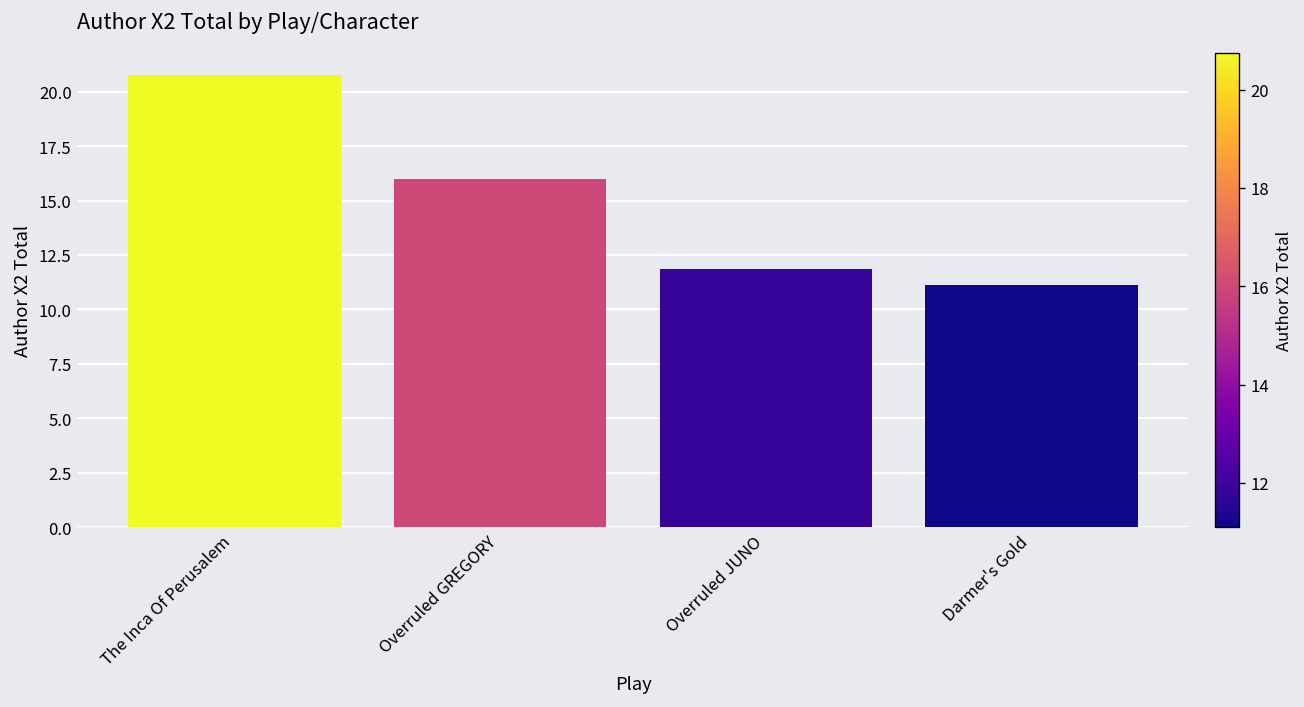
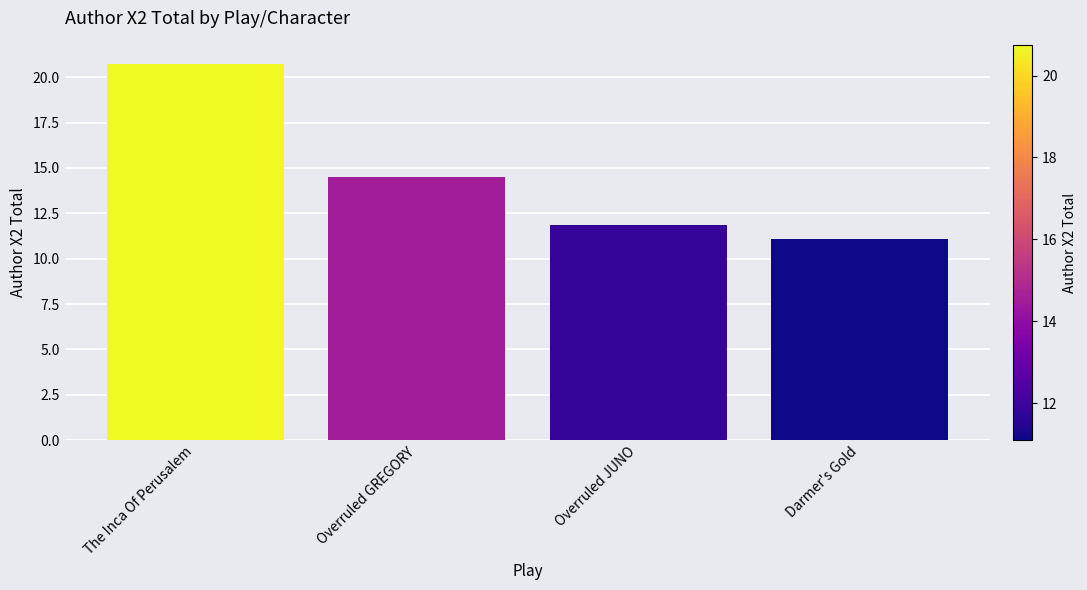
Overruled GREGORY: 16.0 -> 14.5
